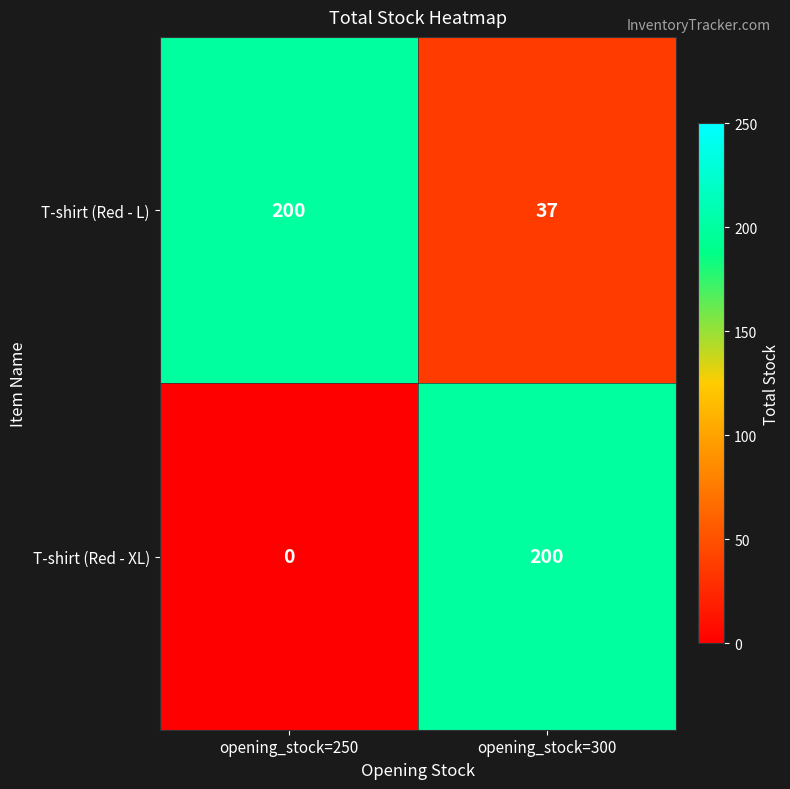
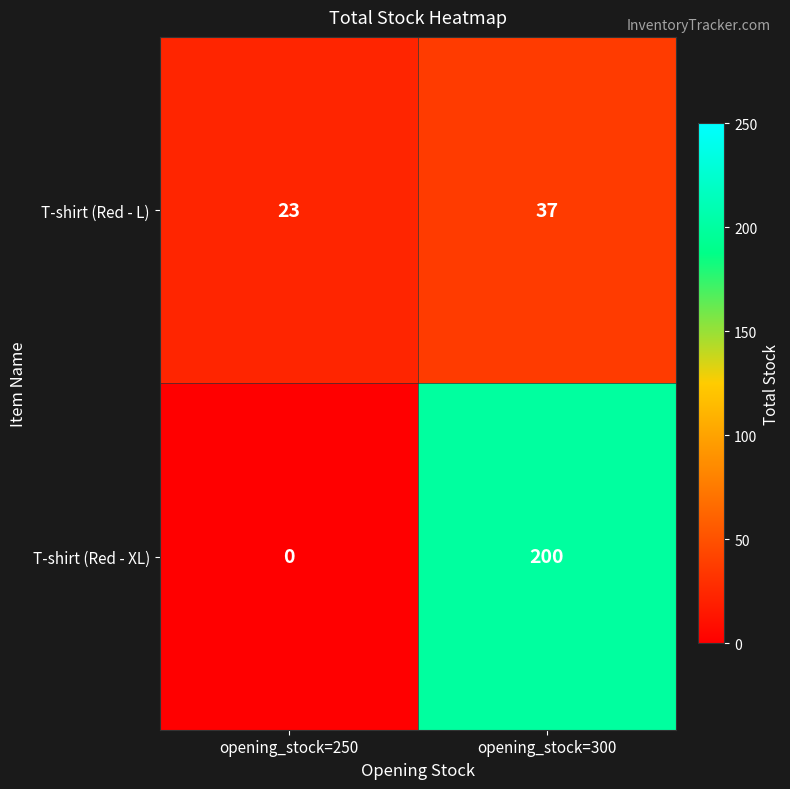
T-shirt (Red - L), opening_stock=250: 200 -> 23
